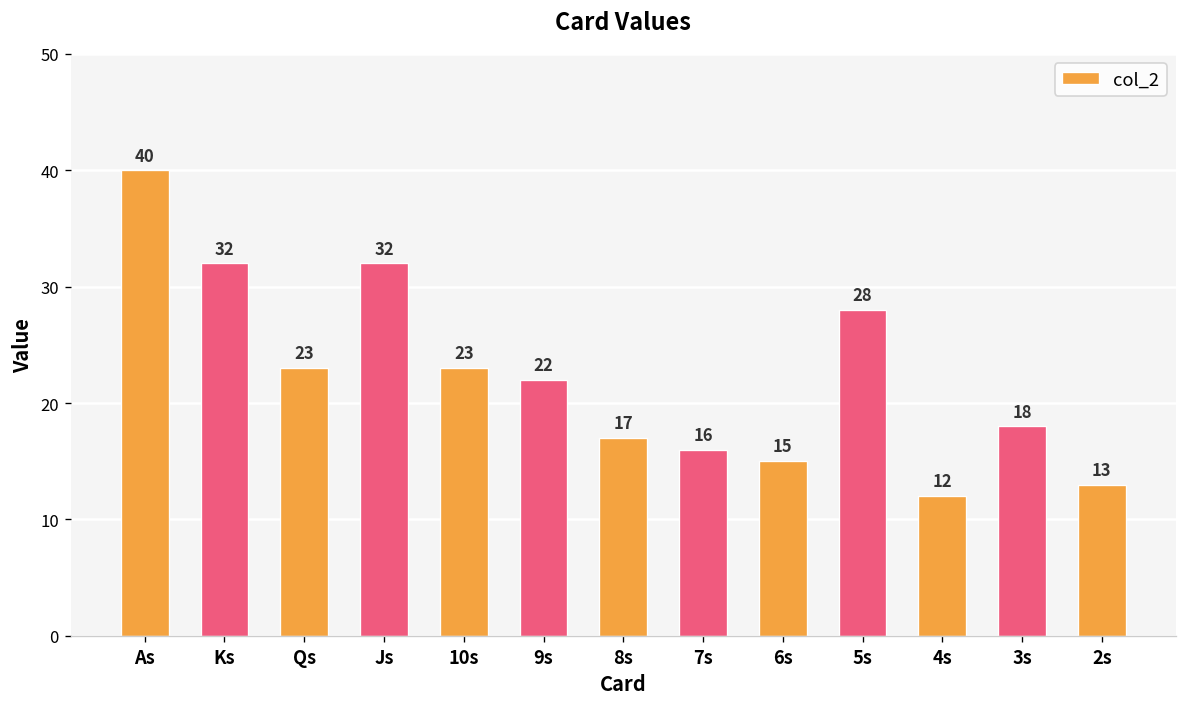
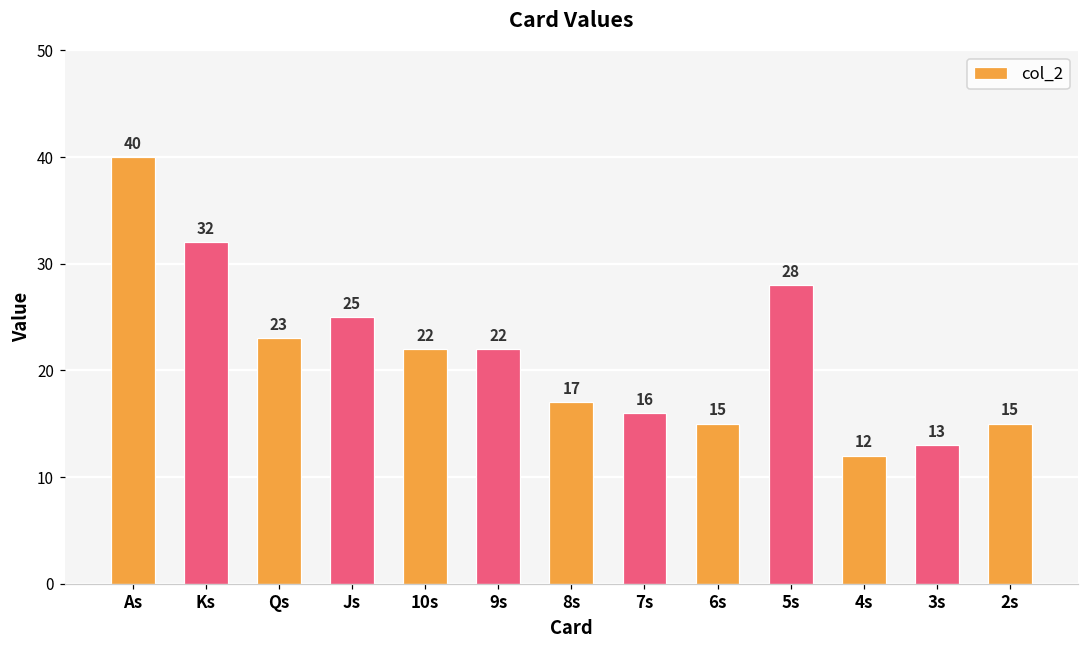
Js: 32 -> 25
10s: 23 -> 22
3s: 18 -> 13
2s: 13 -> 15
